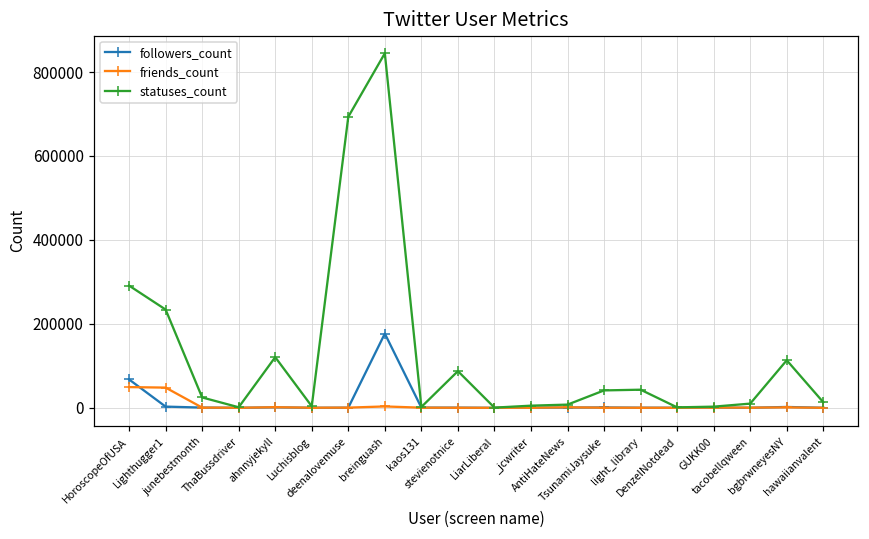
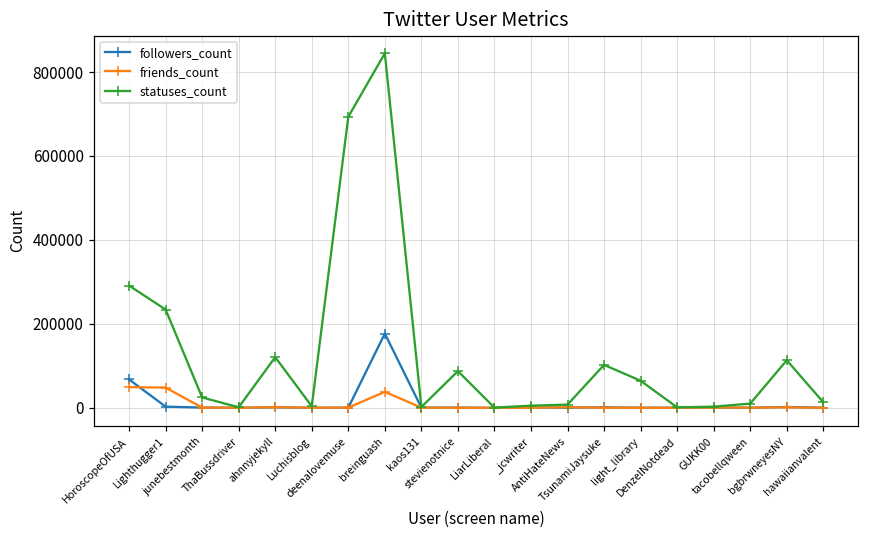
friends_count, breinguash: 0 -> 40000
statuses_count, TsunamiJaysuke: 40000 -> 100000
statuses_count, light_library: 40000 -> 60000
